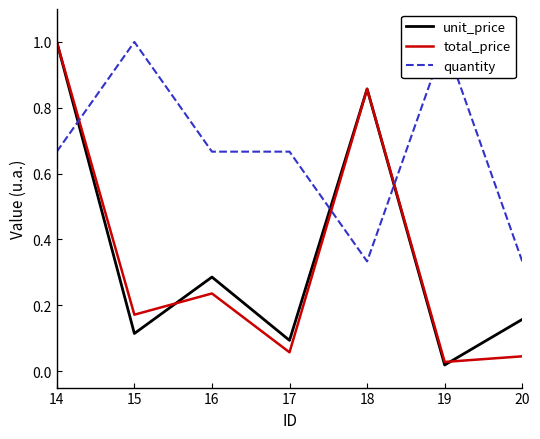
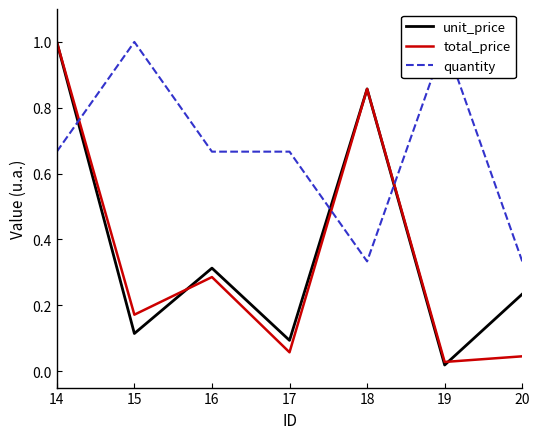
unit_price, 16: 0.29 -> 0.31
total_price, 16: 0.24 -> 0.29
unit_price, 20: 0.16 -> 0.23
